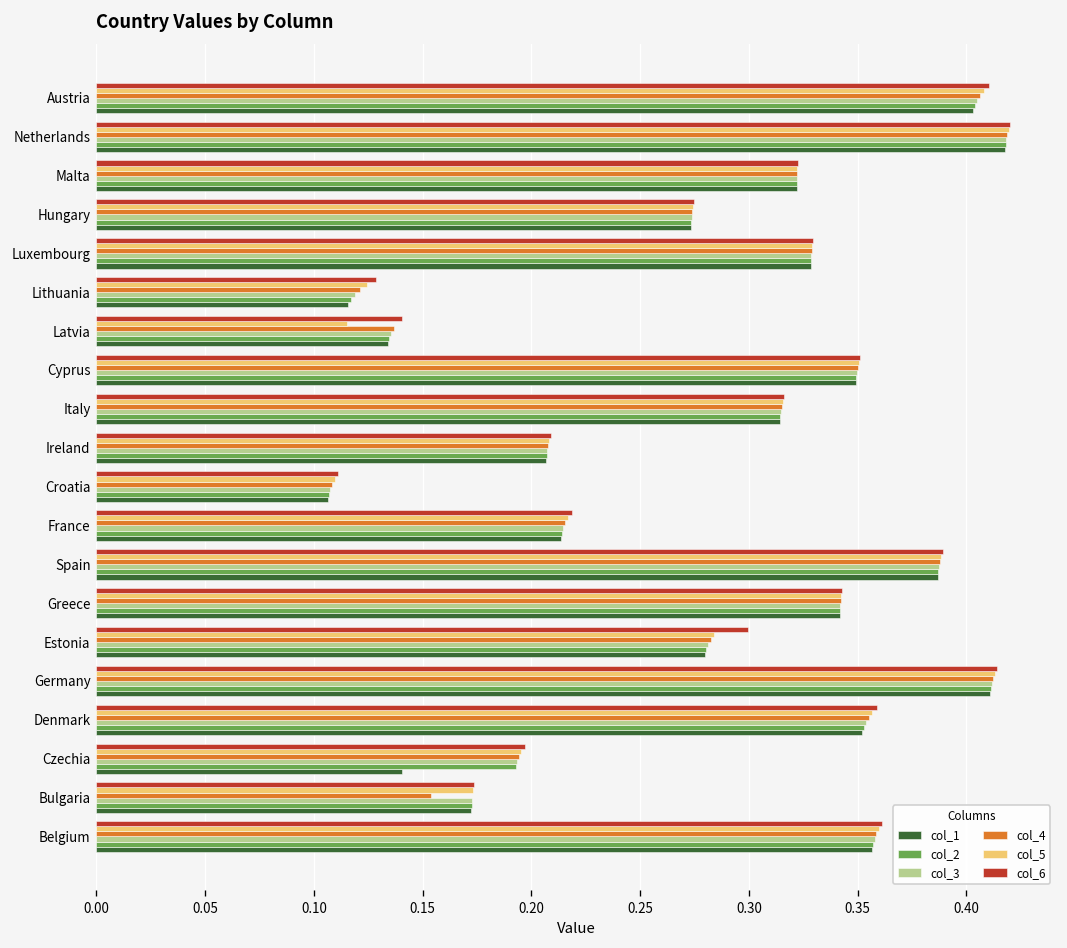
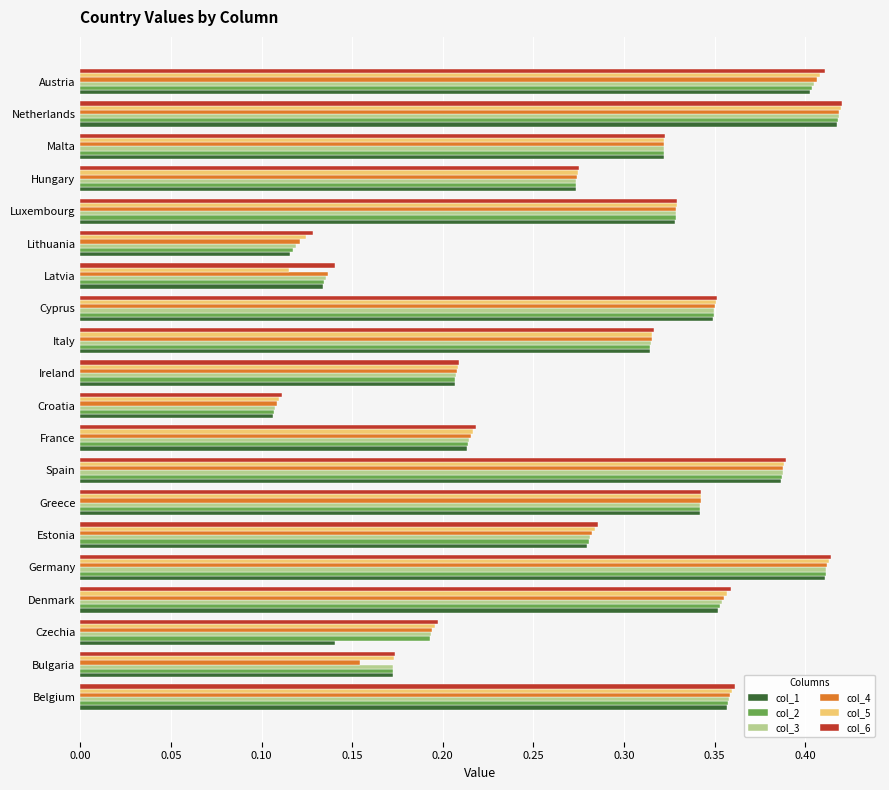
col_6, Estonia: 0.300 -> 0.286
